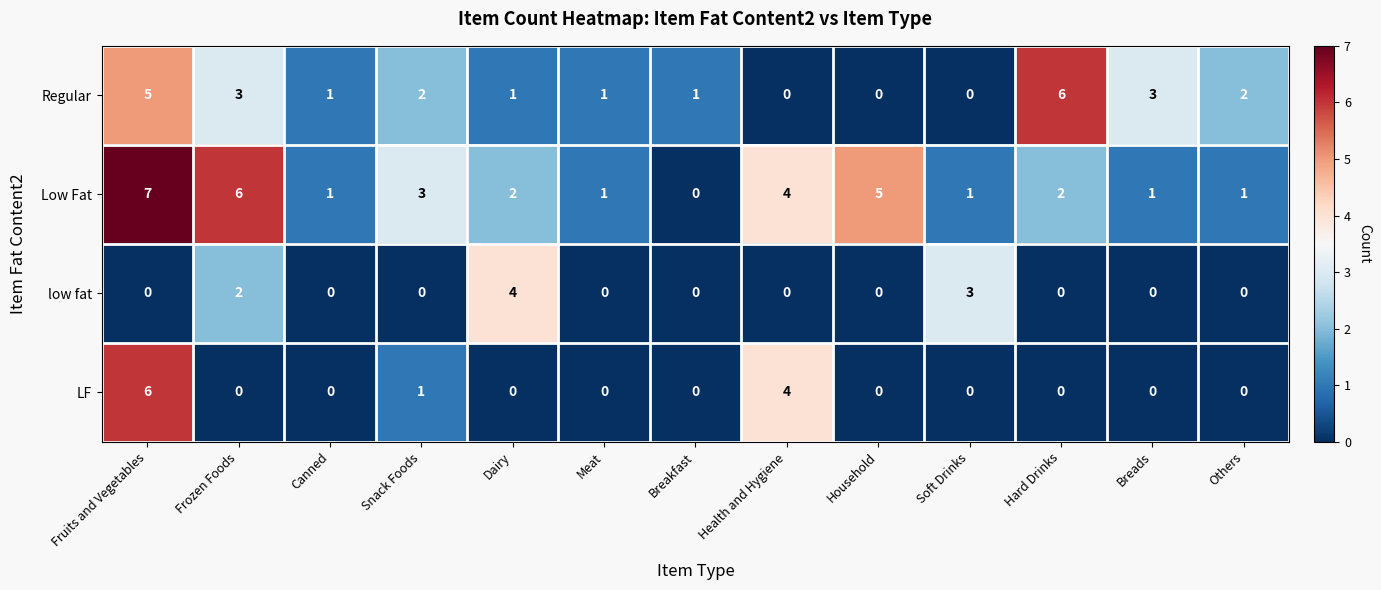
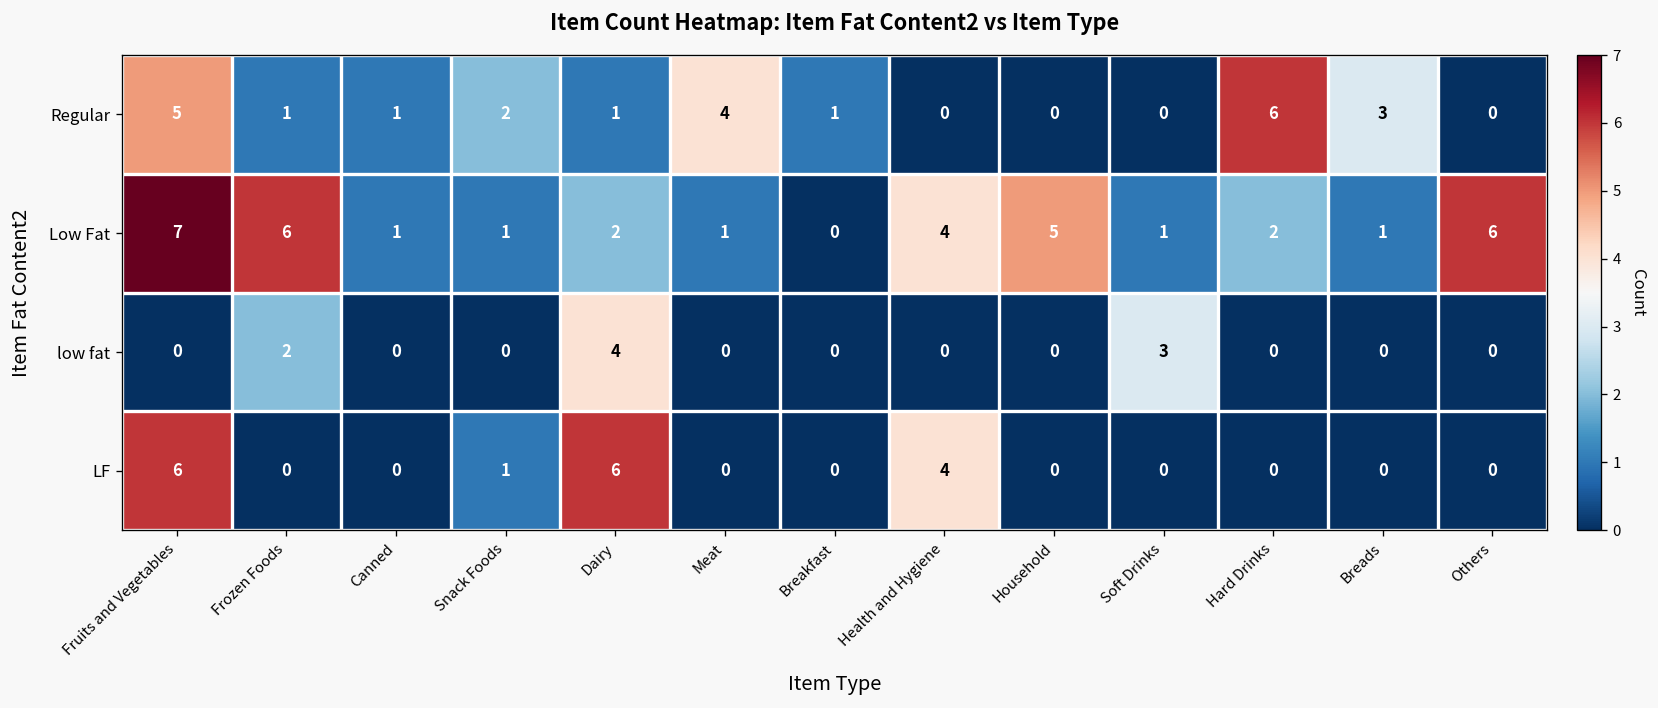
Regular, Frozen Foods: 3 -> 1
Regular, Meat: 1 -> 4
Regular, Others: 2 -> 0
Low Fat, Snack Foods: 3 -> 1
Low Fat, Others: 1 -> 6
LF, Dairy: 0 -> 6
